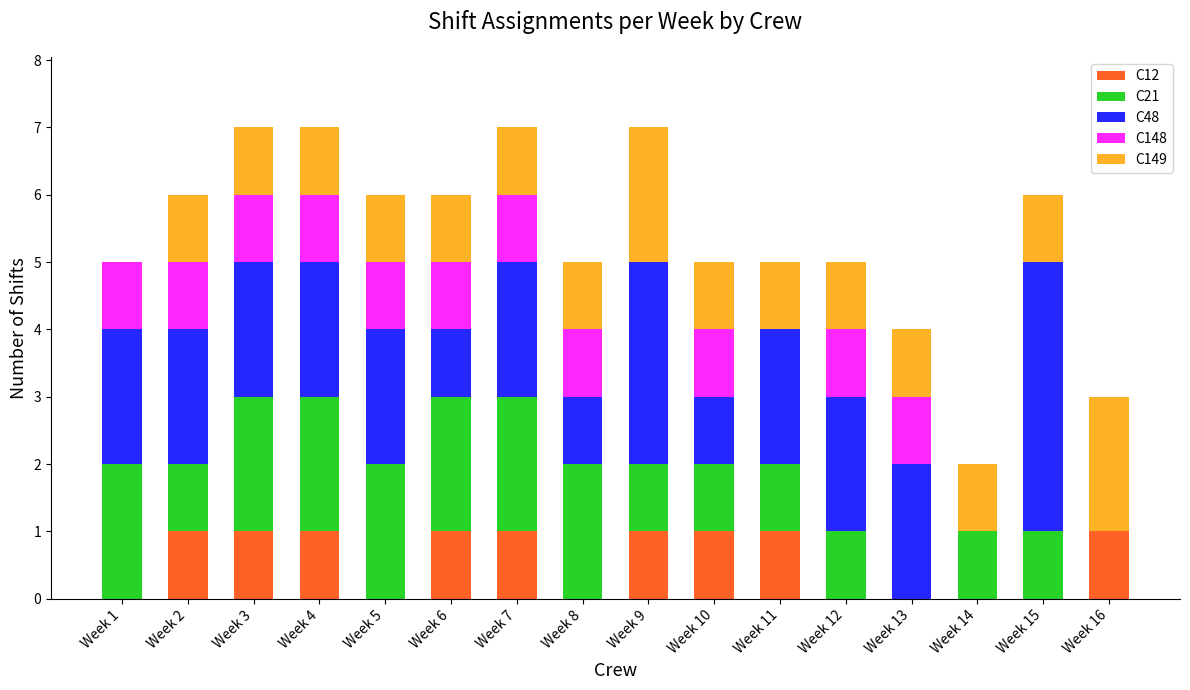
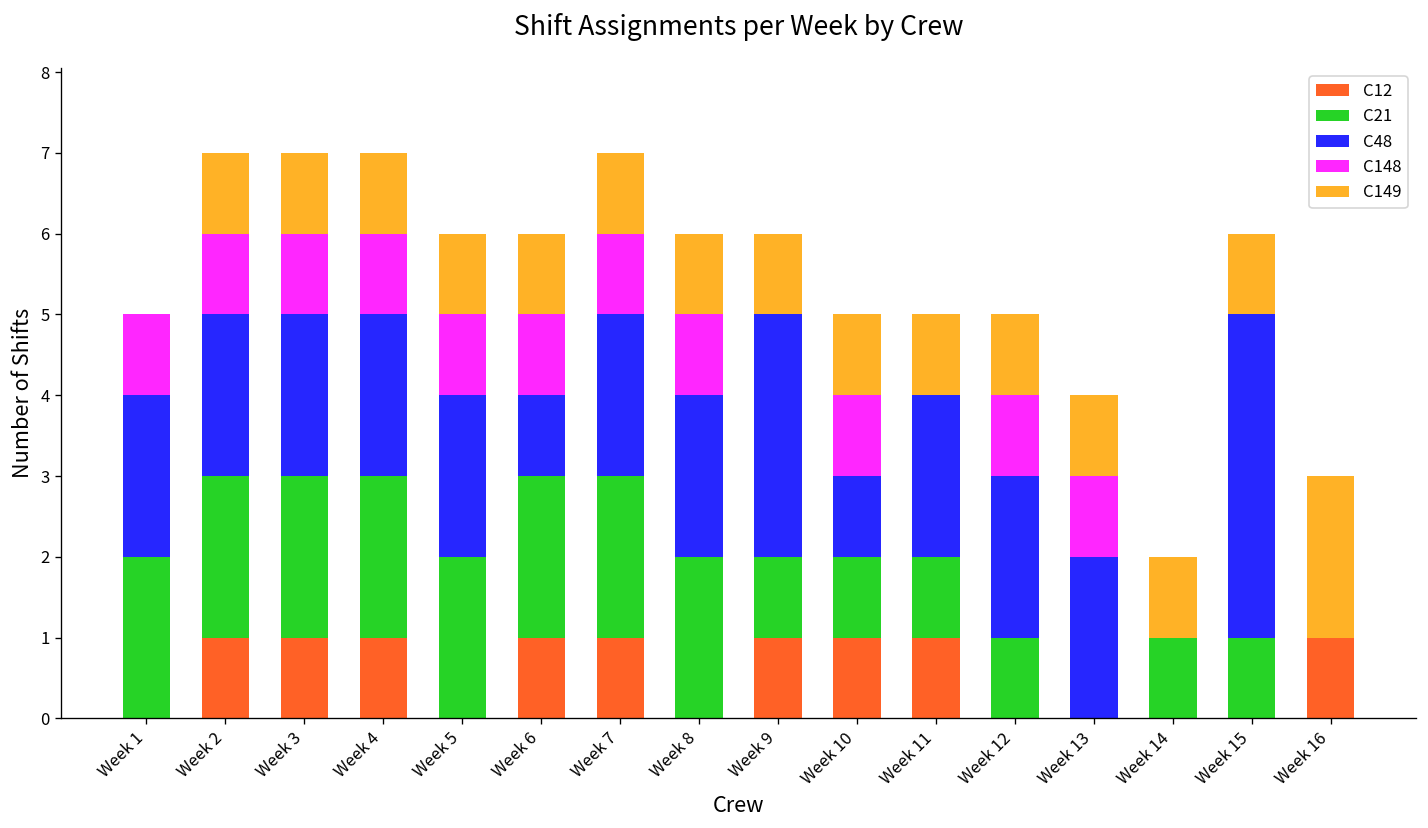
C21, Week 2: 1 -> 2
C48, Week 8: 1 -> 2
C149, Week 9: 2 -> 1
